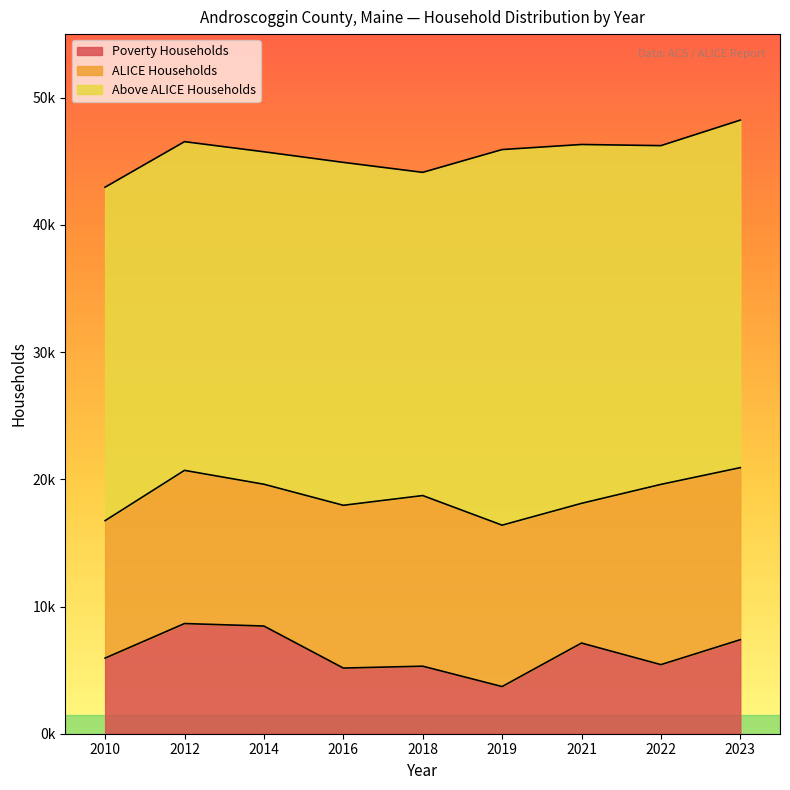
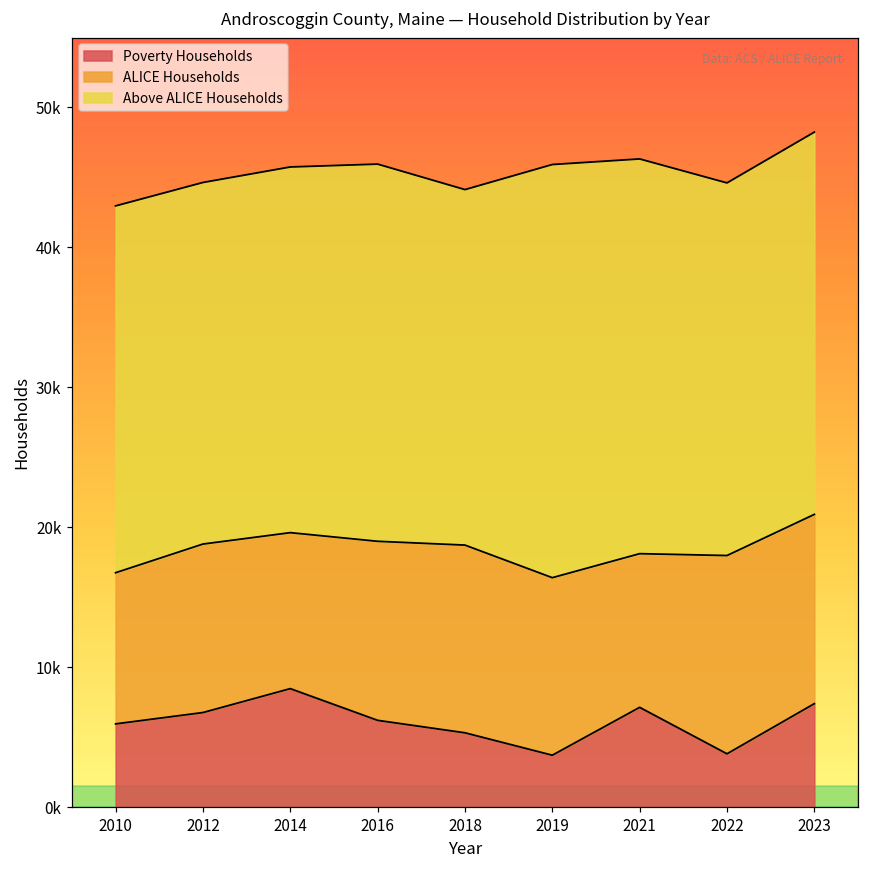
Poverty Households, 2012: 8700 -> 6800
Poverty Households, 2016: 5200 -> 6200
Poverty Households, 2022: 5400 -> 3800
